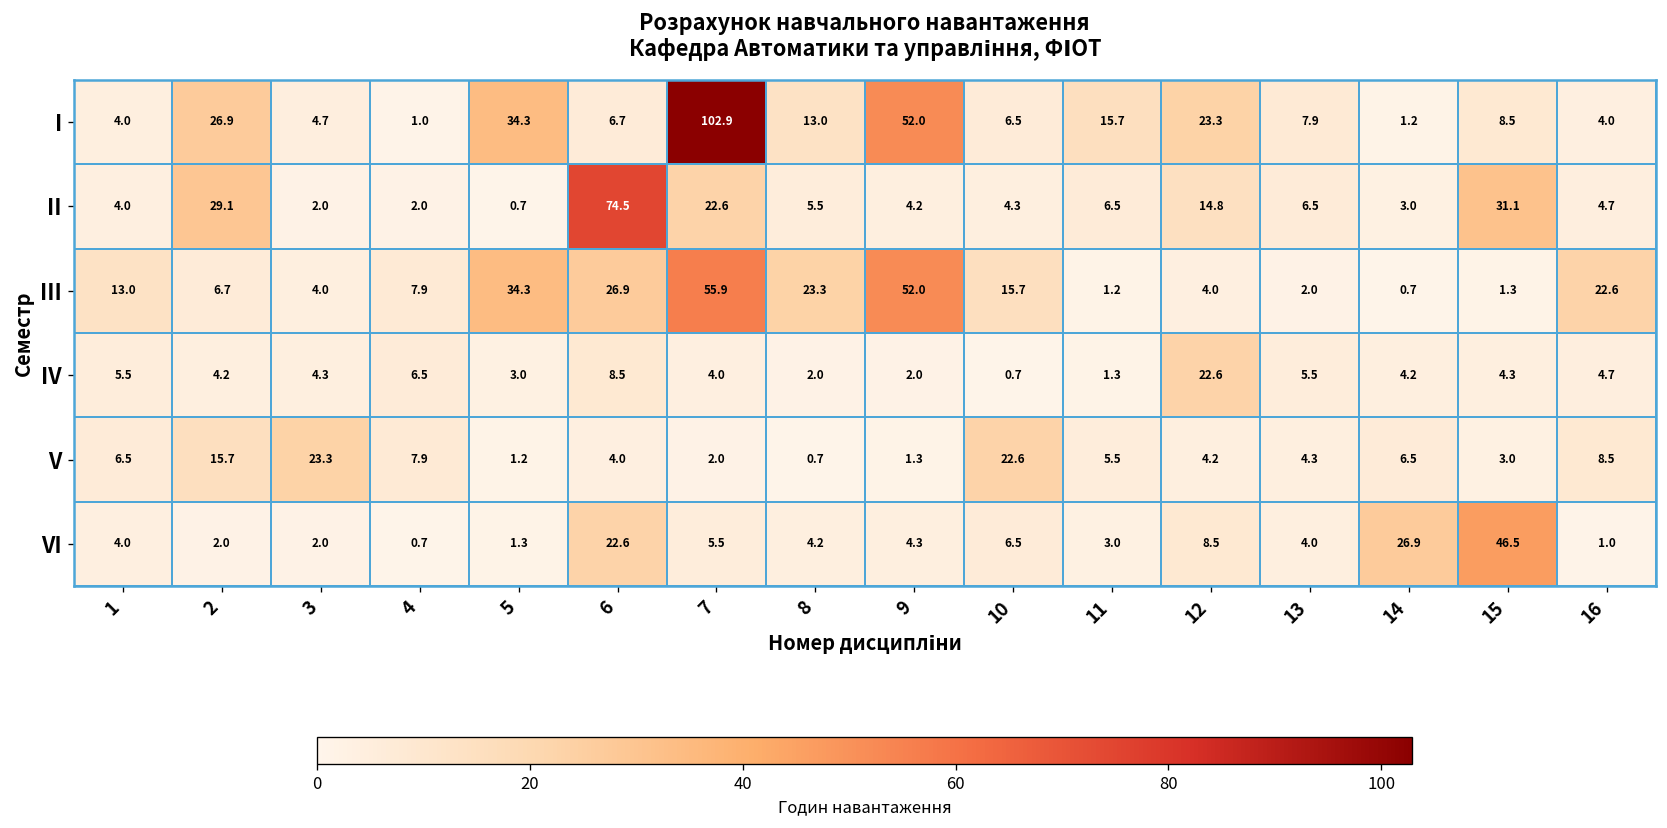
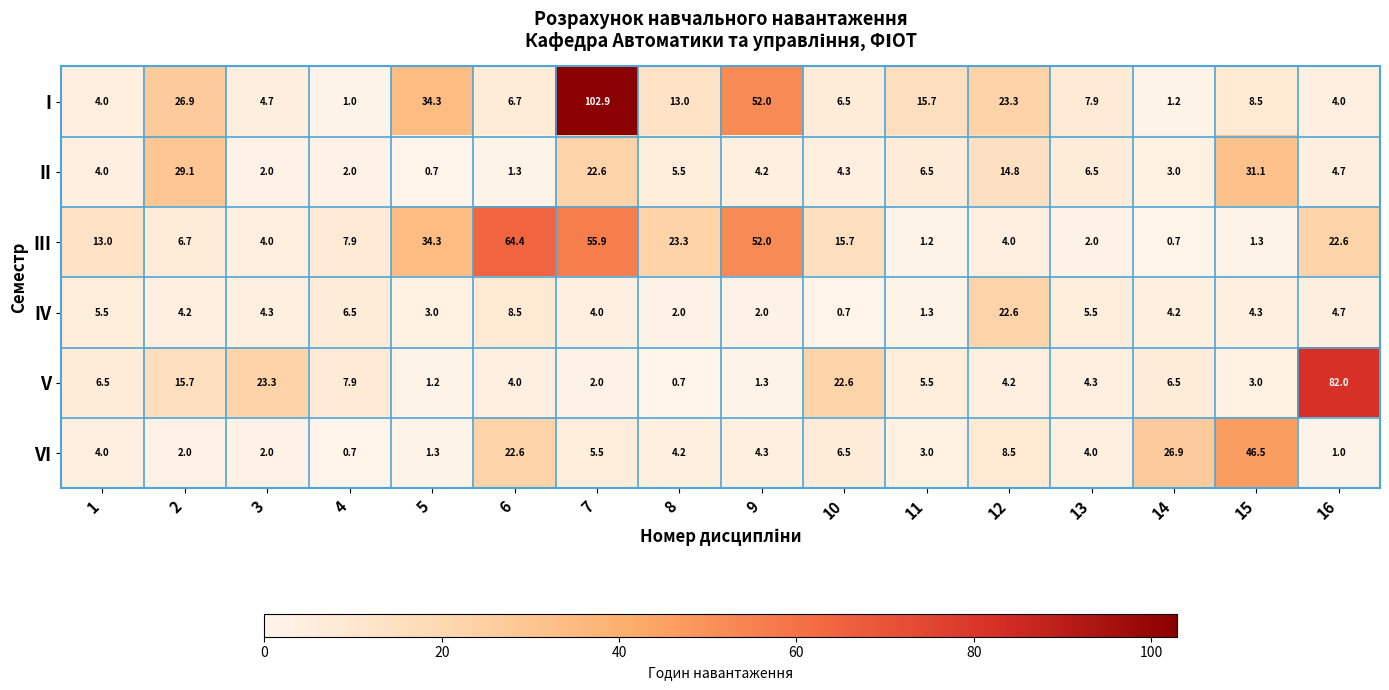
II, 6: 74.5 -> 1.3
III, 6: 26.9 -> 64.4
V, 16: 8.5 -> 82.0
